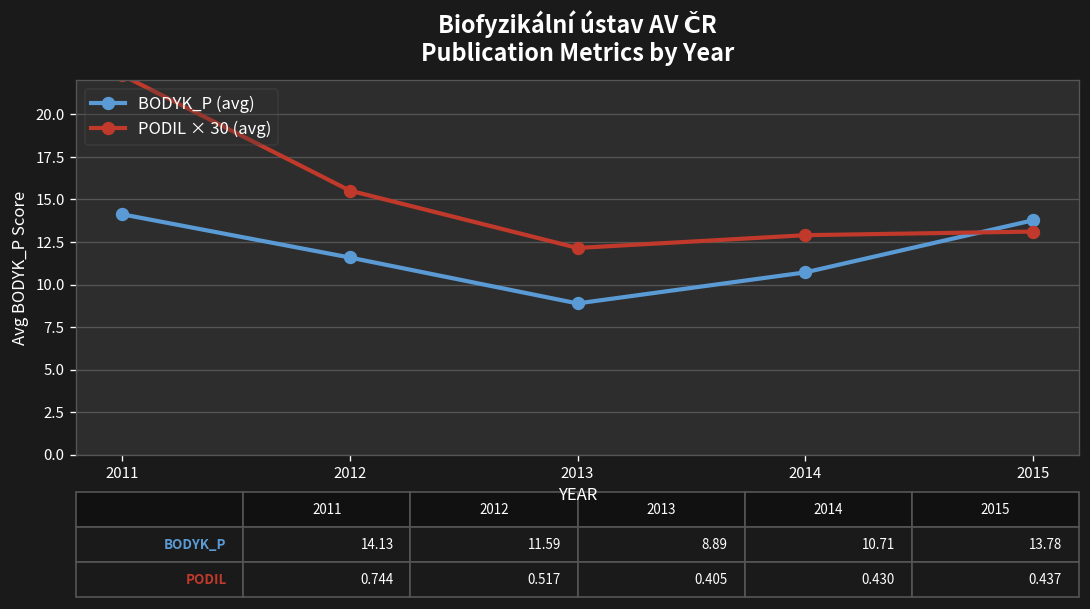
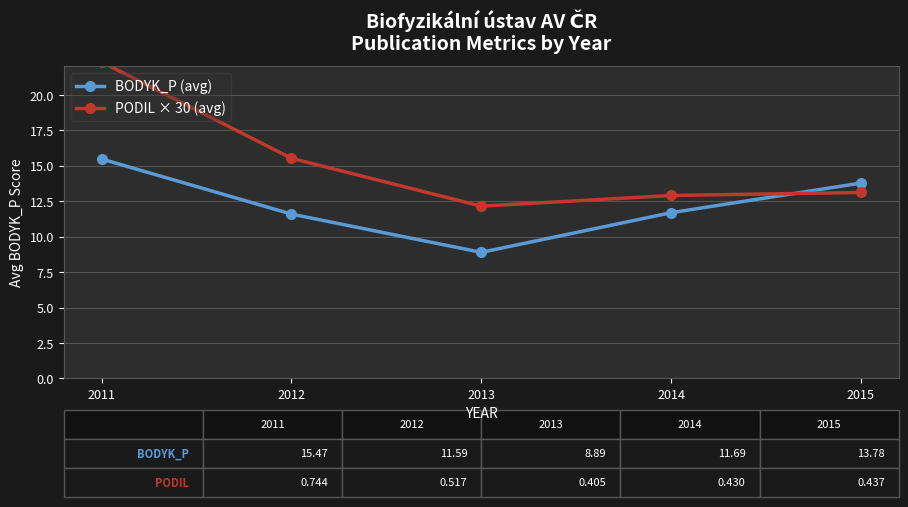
BODYK_P (avg), 2011: 14.13 -> 15.47
BODYK_P (avg), 2014: 10.71 -> 11.69
